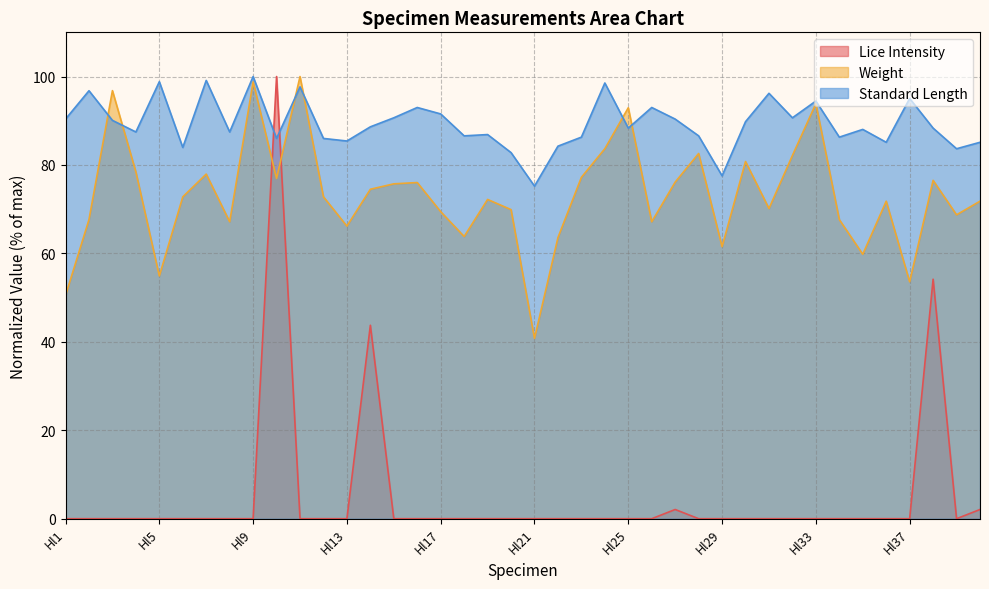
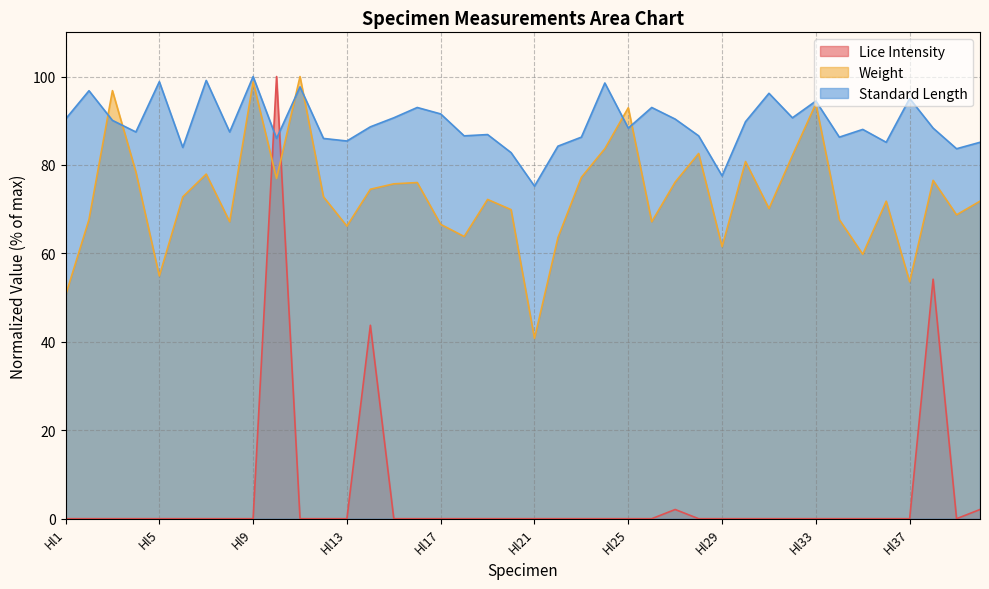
Weight, Hl17: 69 -> 67
